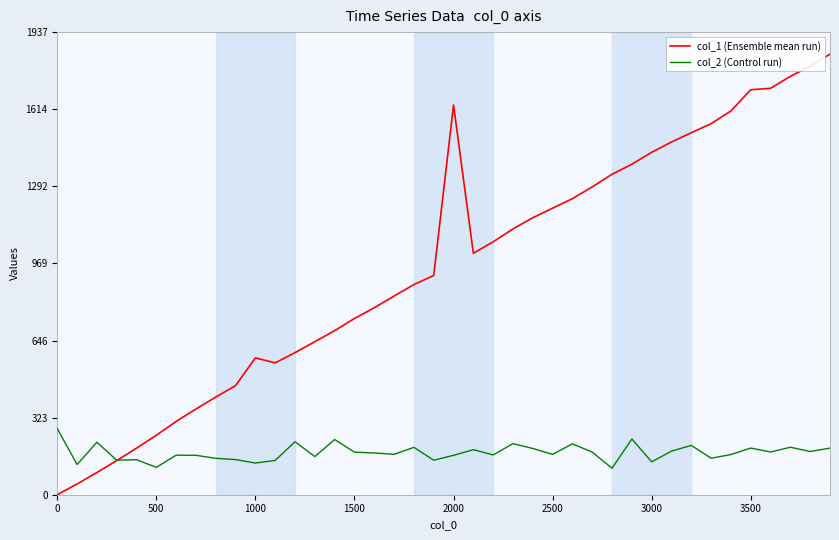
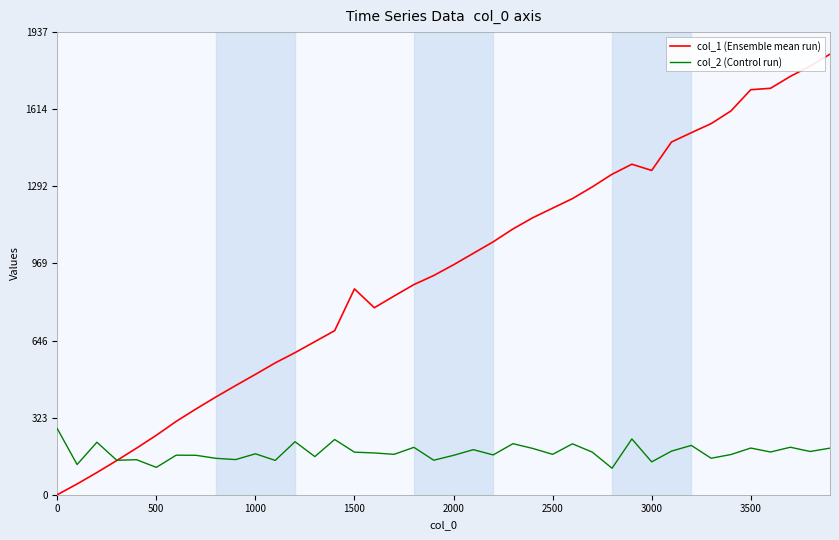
col_1 (Ensemble mean run), 1000: 570 -> 500
col_2 (Control run), 1000: 130 -> 170
col_1 (Ensemble mean run), 1500: 740 -> 860
col_1 (Ensemble mean run), 2000: 1630 -> 960
col_1 (Ensemble mean run), 3000: 1430 -> 1360
